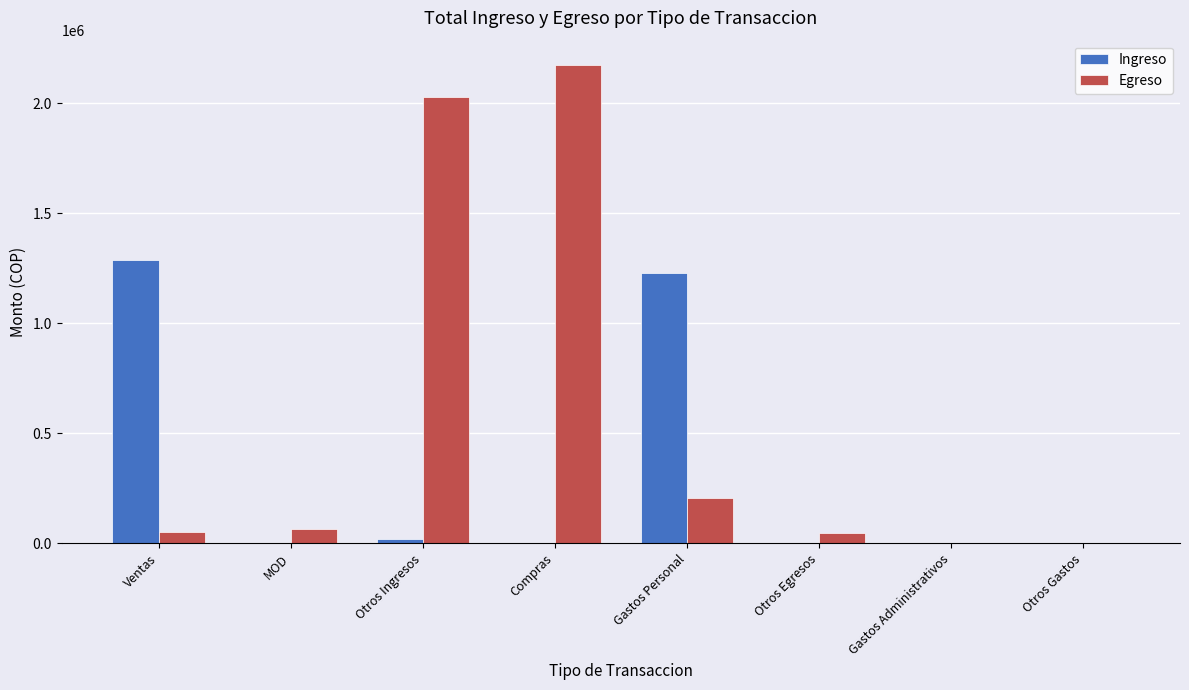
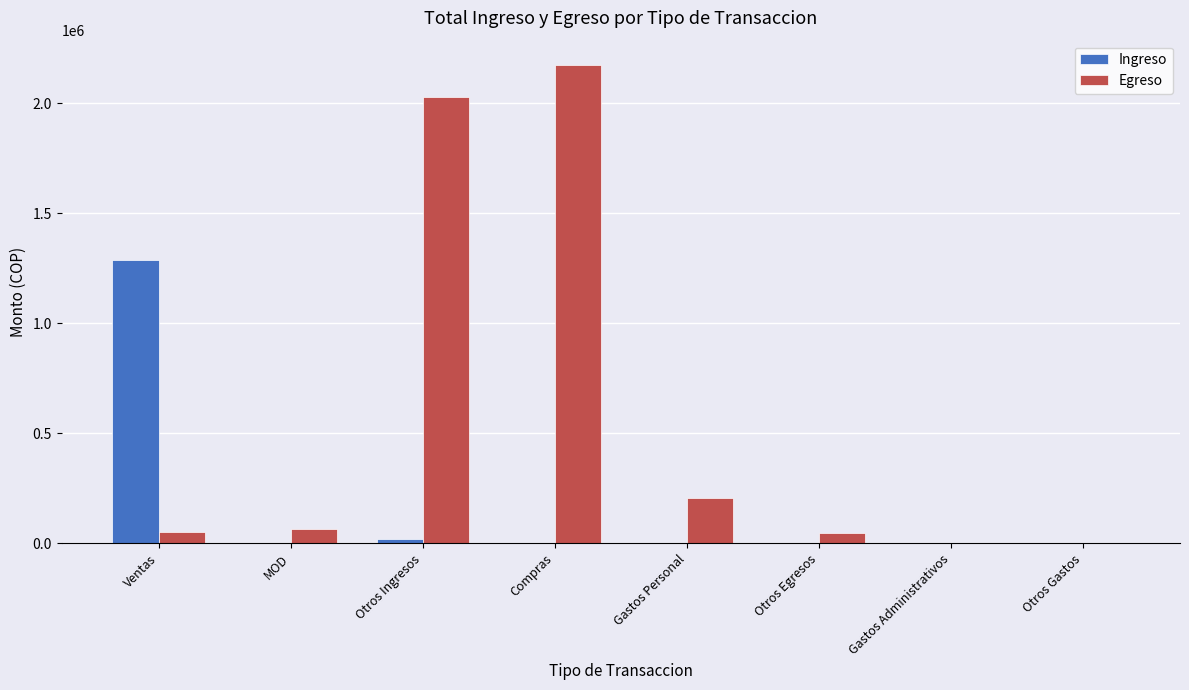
Ingreso, Gastos Personal: 1230000 -> 0
